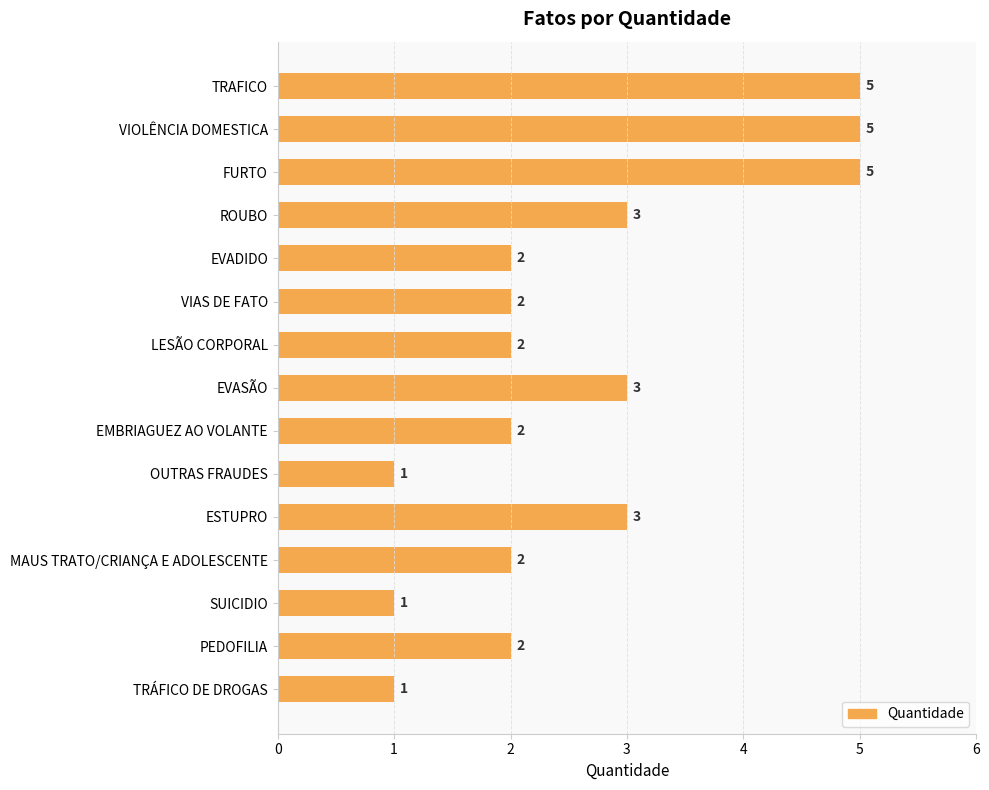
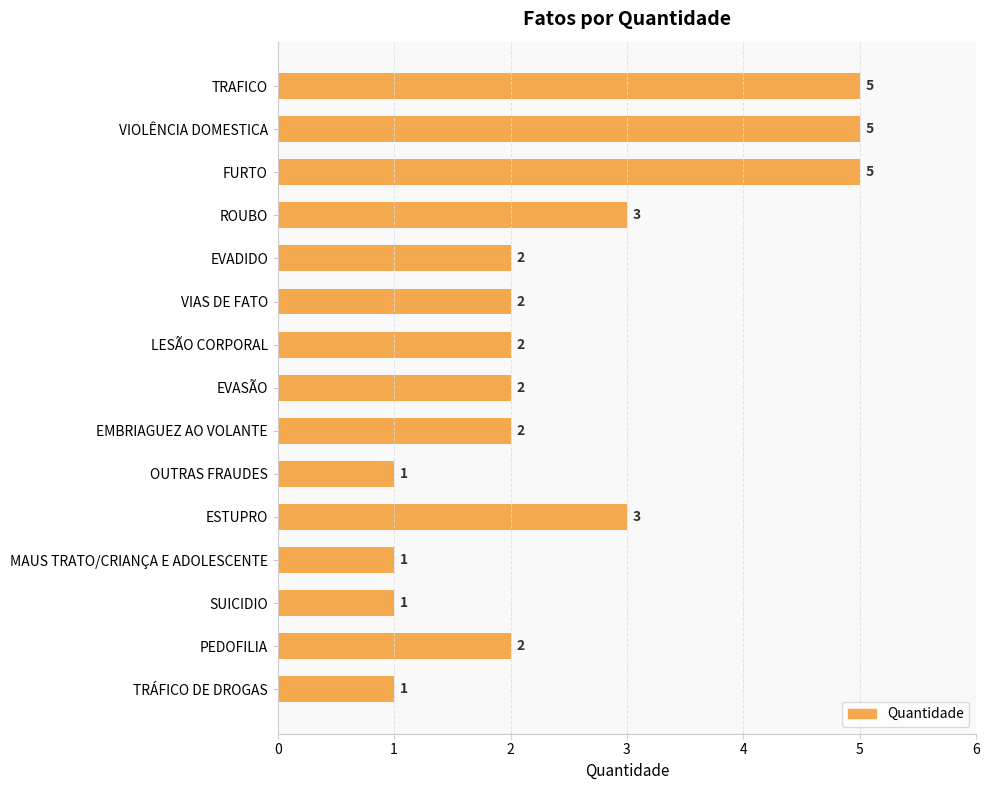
EVASÃO: 3 -> 2
MAUS TRATO/CRIANÇA E ADOLESCENTE: 2 -> 1
